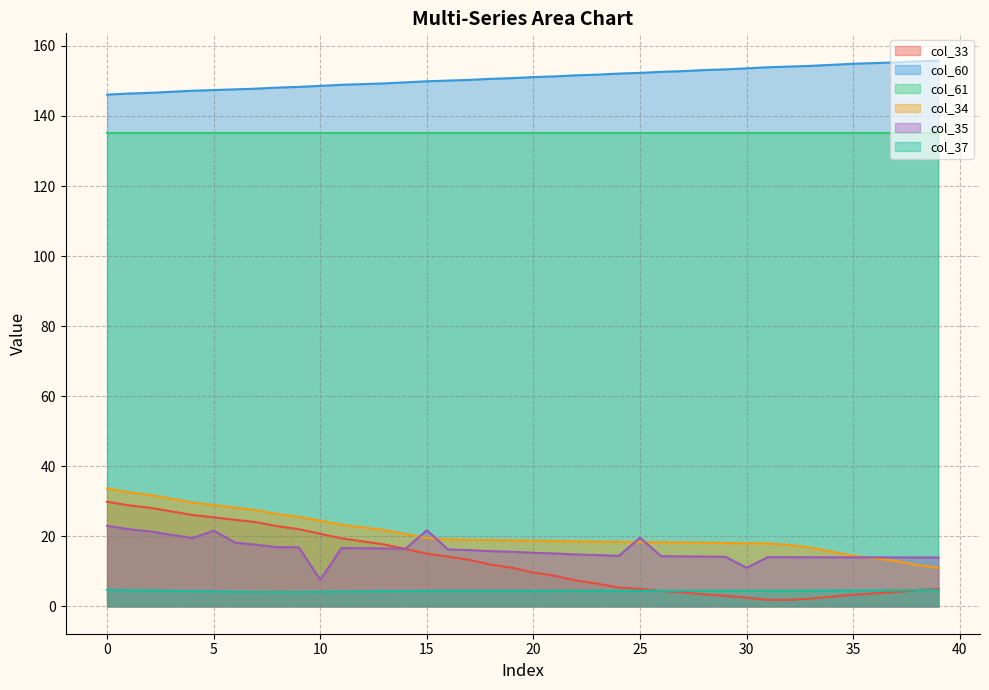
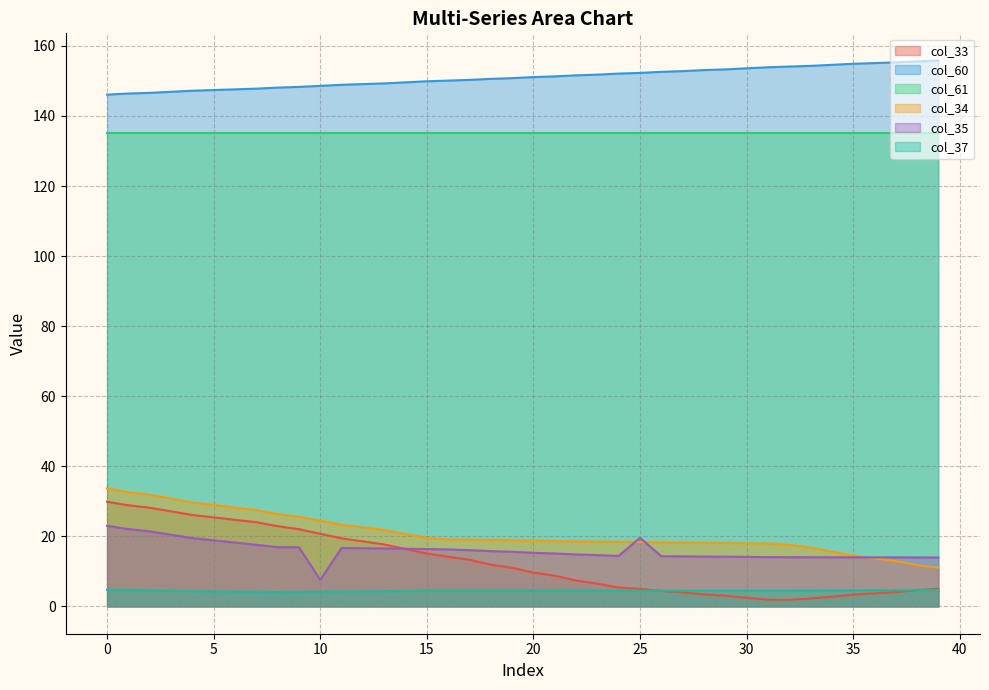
col_35, 5: 22 -> 19
col_35, 15: 22 -> 16
col_35, 30: 11 -> 14
